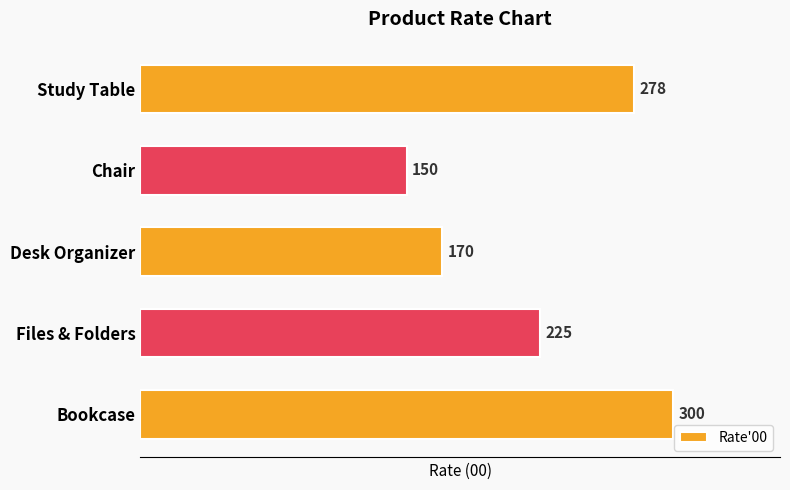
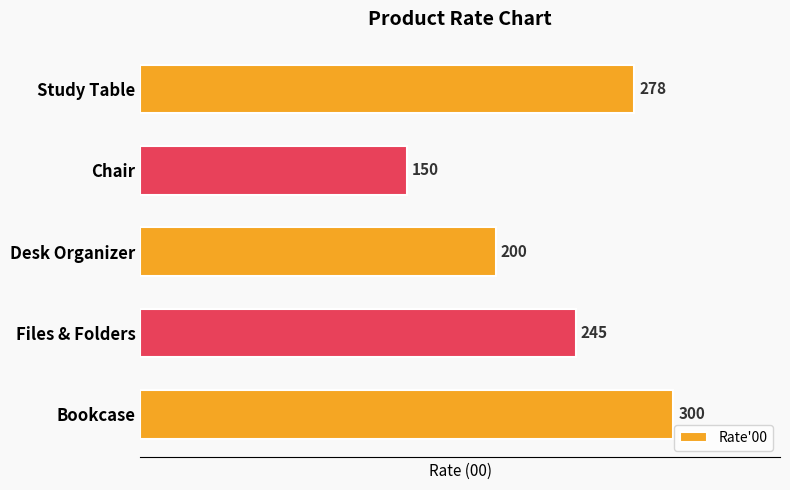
Desk Organizer: 170 -> 200
Files & Folders: 225 -> 245
